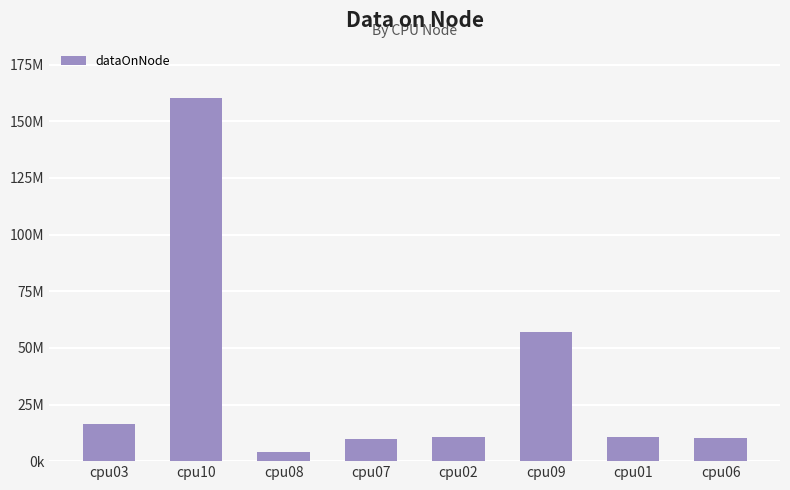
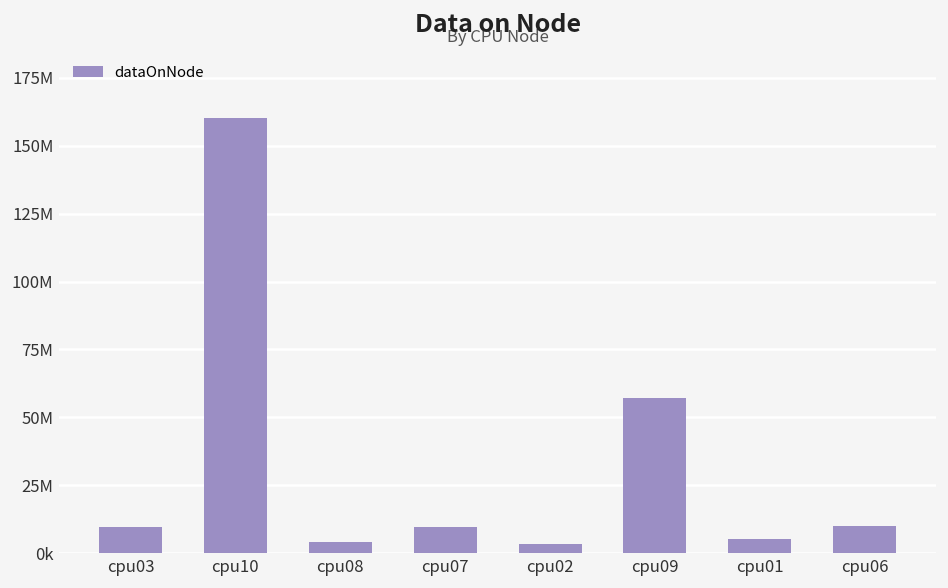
cpu03: 17000000 -> 10000000
cpu02: 10000000 -> 3000000
cpu01: 11000000 -> 5000000
